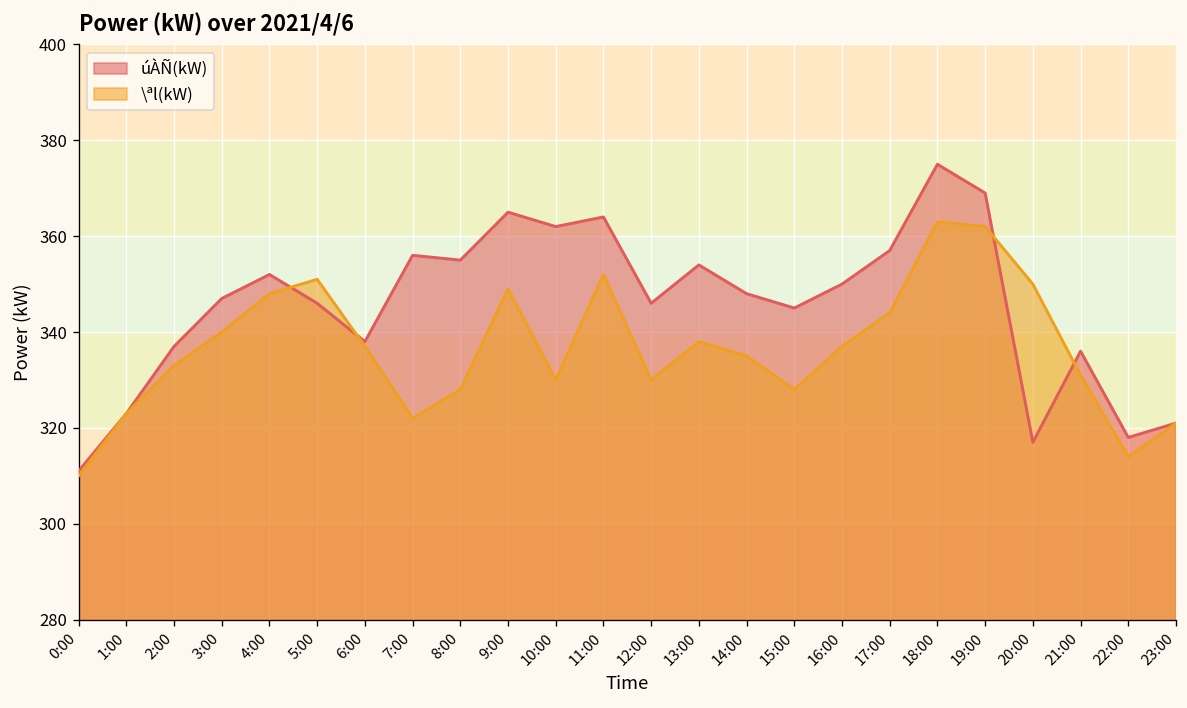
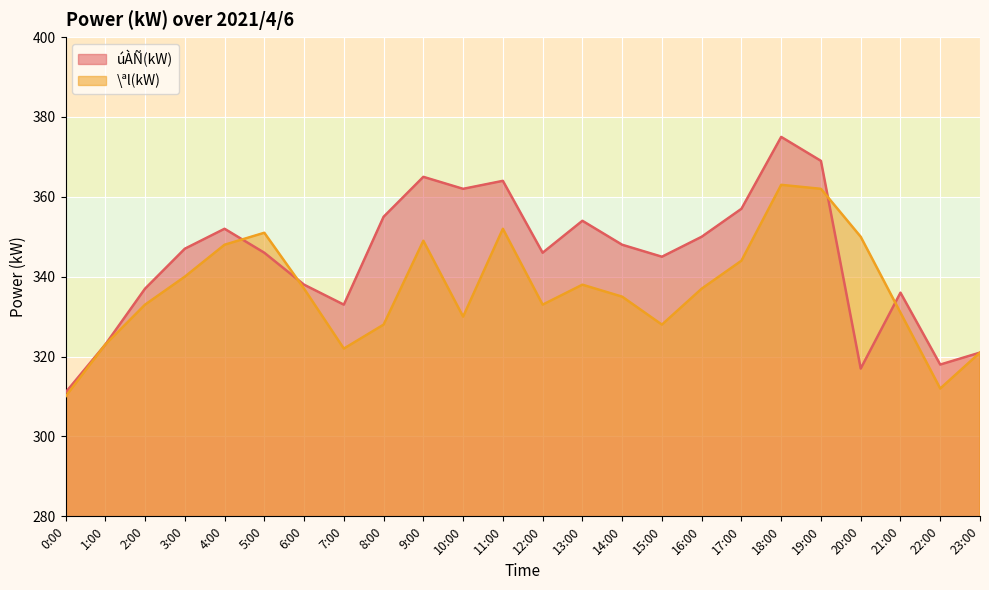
úÀÑ(kW), 7:00: 356 -> 333
\ªl(kW), 12:00: 330 -> 333
\ªl(kW), 22:00: 314 -> 312
